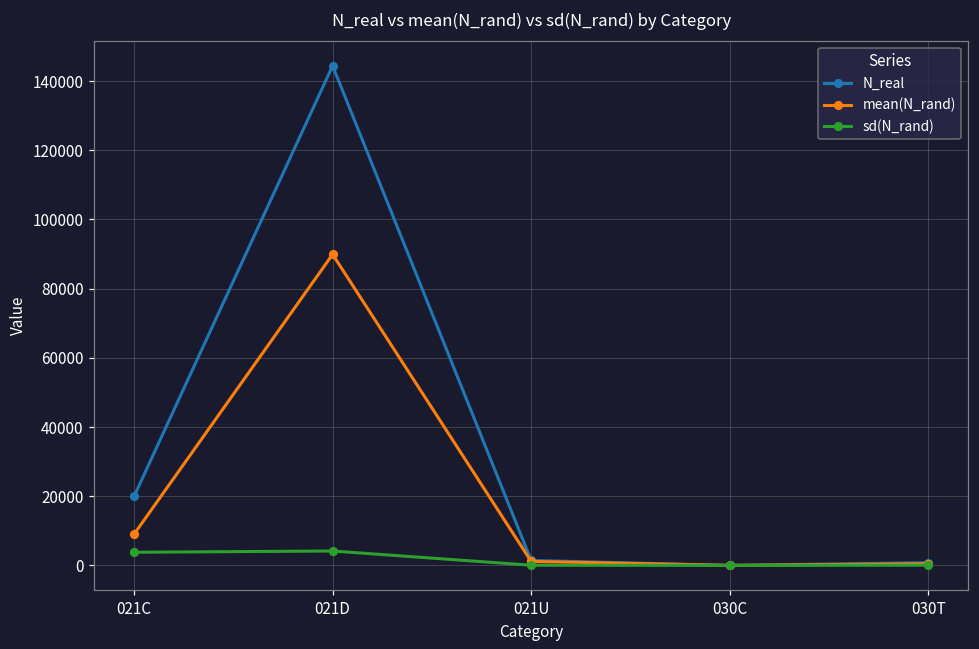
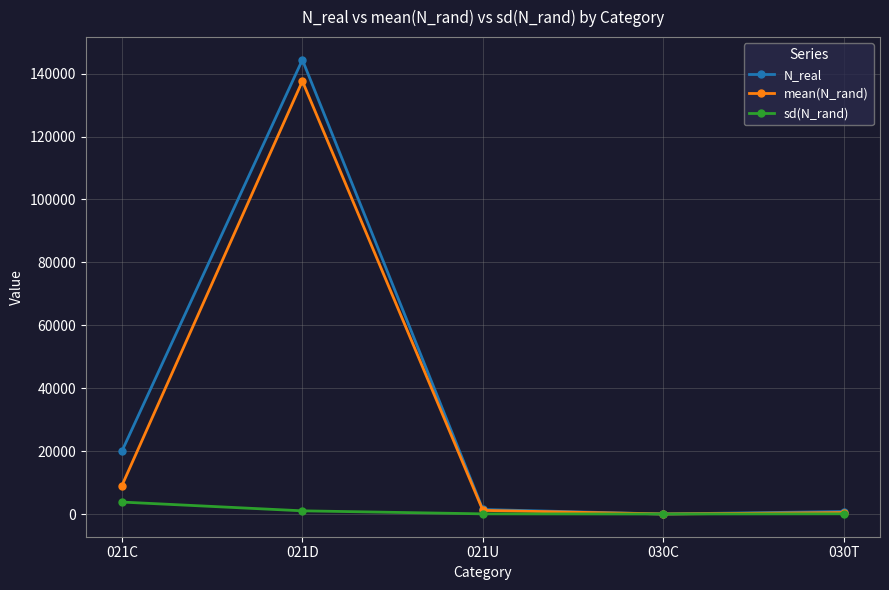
mean(N_rand), 021D: 90000 -> 138000
sd(N_rand), 021D: 4000 -> 1000
